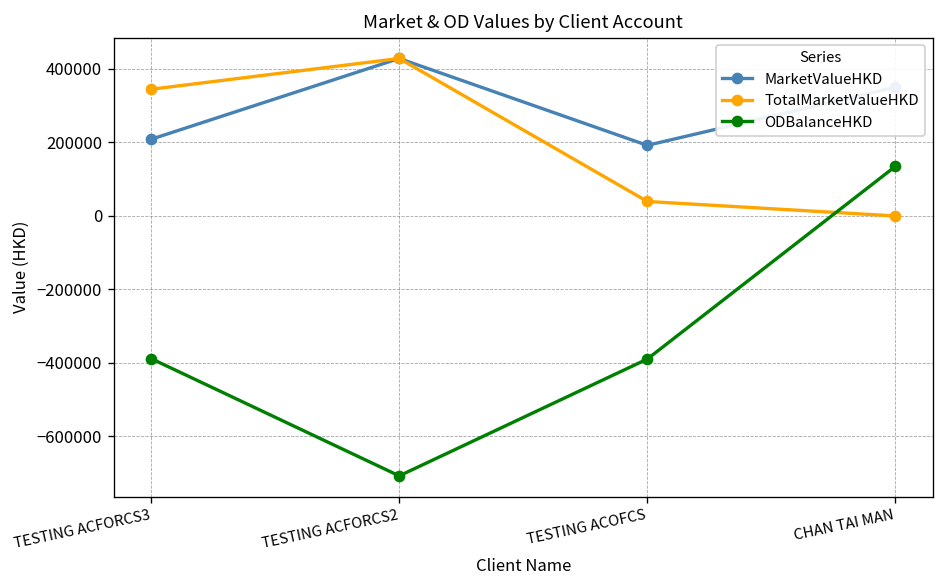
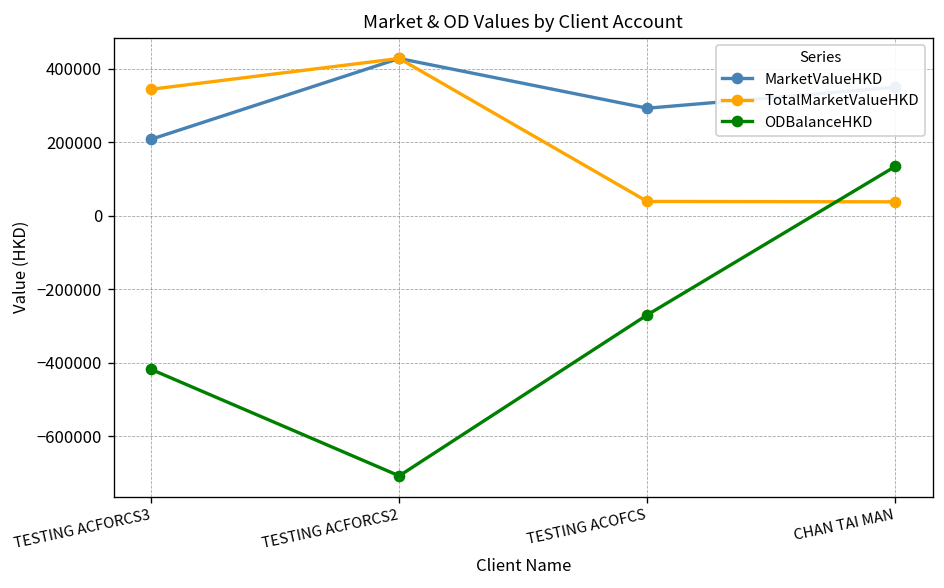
ODBalanceHKD, TESTING ACFORCS3: -390000 -> -420000
MarketValueHKD, TESTING ACOFCS: 190000 -> 290000
ODBalanceHKD, TESTING ACOFCS: -390000 -> -270000
TotalMarketValueHKD, CHAN TAI MAN: 0 -> 40000
